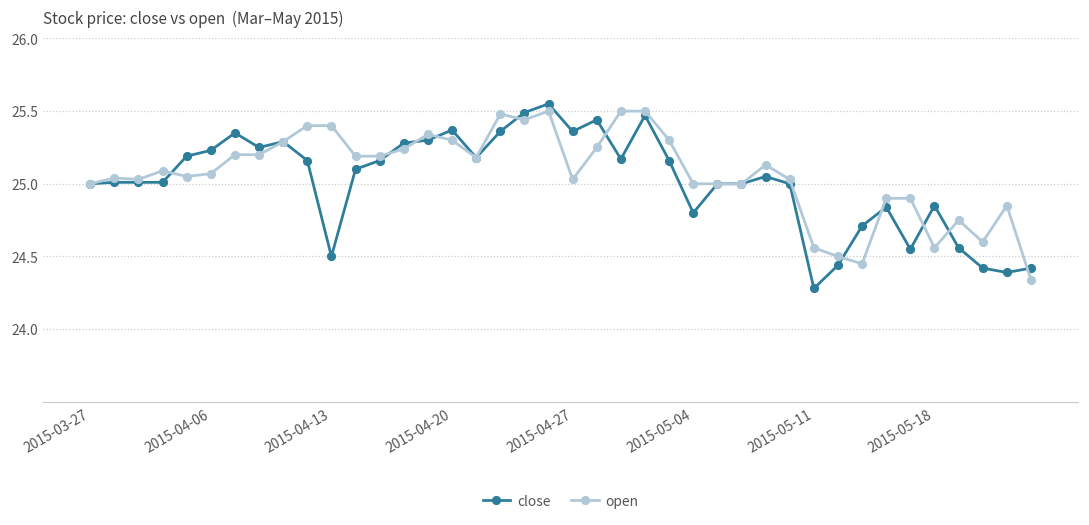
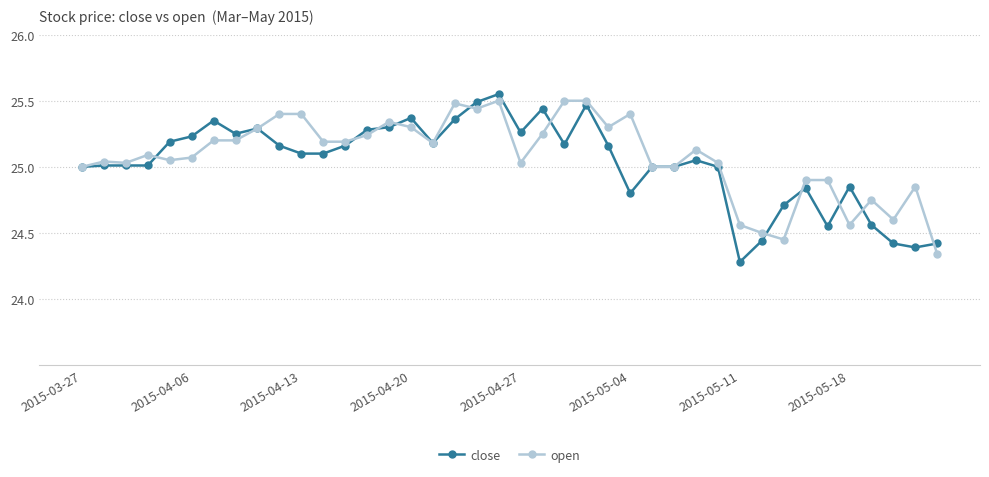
close, 2015-04-13: 24.5 -> 25.1
close, 2015-04-27: 25.36 -> 25.26
open, 2015-05-04: 25.0 -> 25.4
